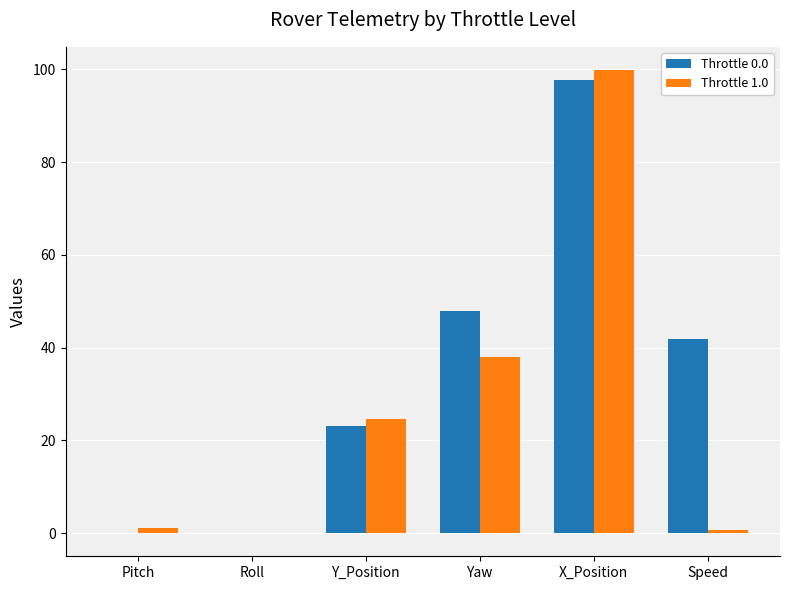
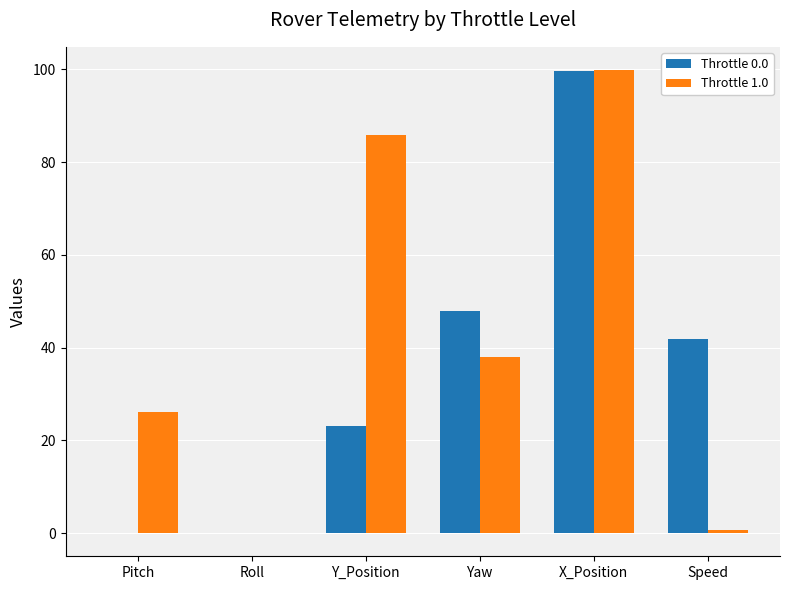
Throttle 1.0, Pitch: 1 -> 26
Throttle 1.0, Y_Position: 25 -> 86
Throttle 0.0, X_Position: 98 -> 100
